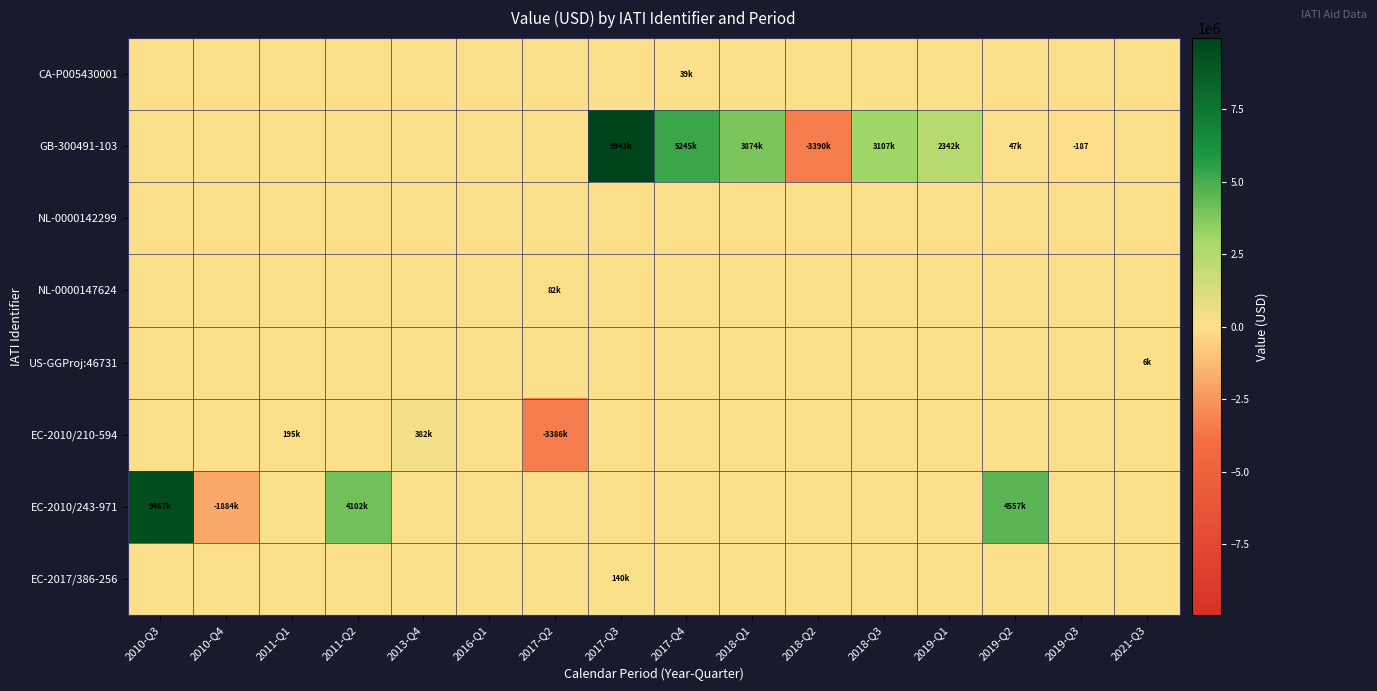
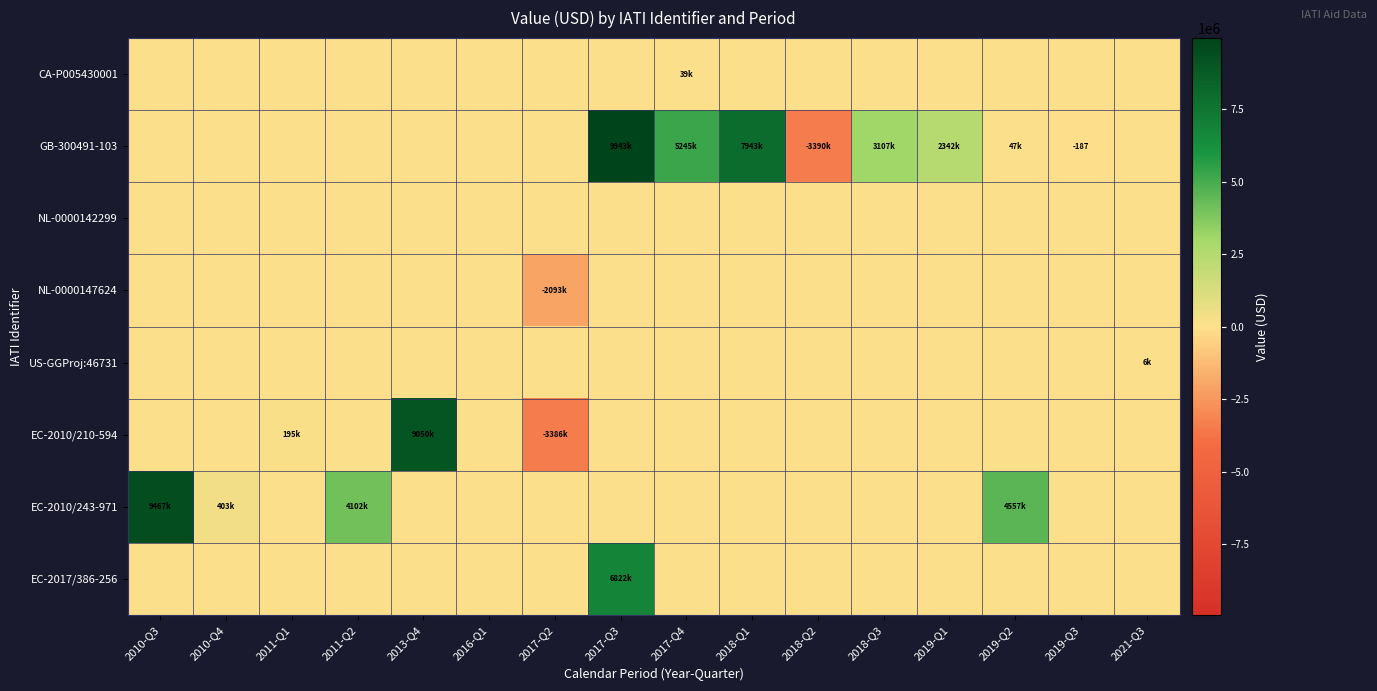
GB-300491-103, 2018-Q1: 3874k -> 7943k
NL-0000147624, 2017-Q2: 82k -> -2093k
EC-2010/210-594, 2013-Q4: 382k -> 9050k
EC-2010/243-971, 2010-Q4: -1884k -> 403k
EC-2017/386-256, 2017-Q3: 140k -> 6822k
